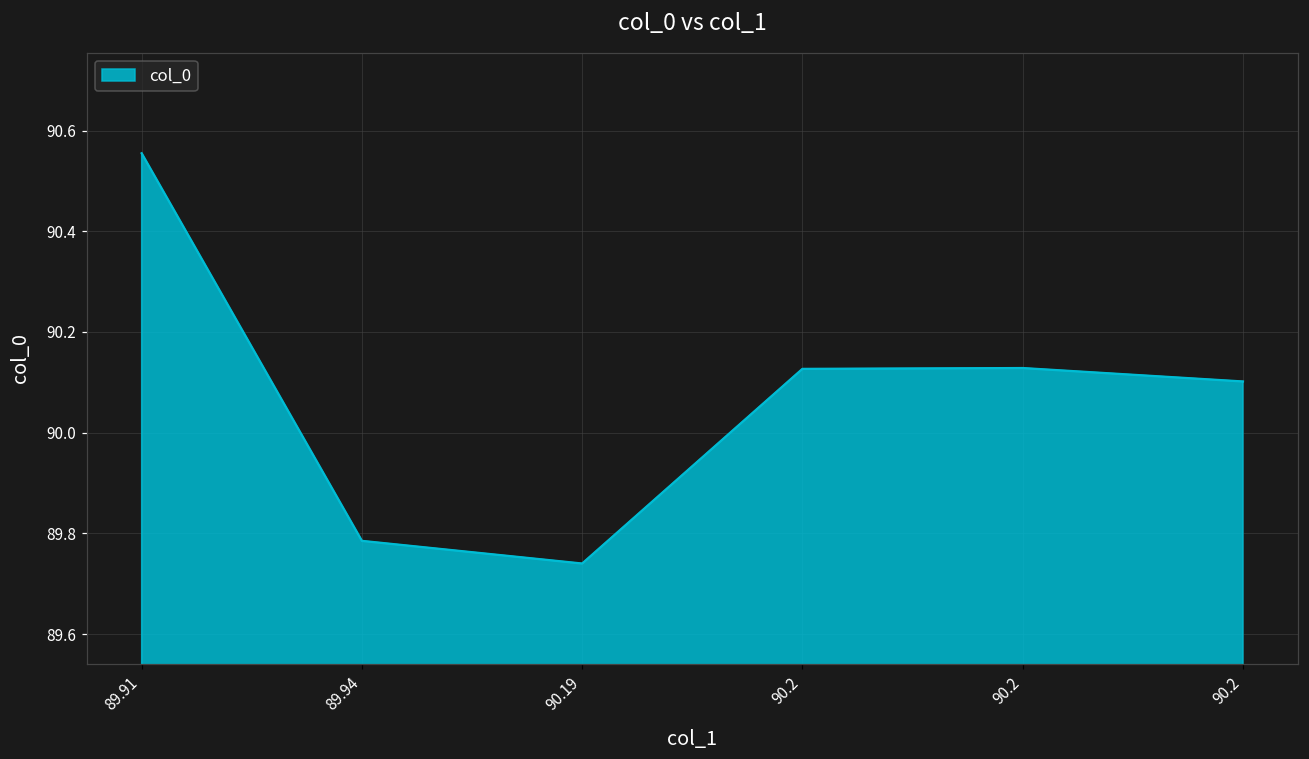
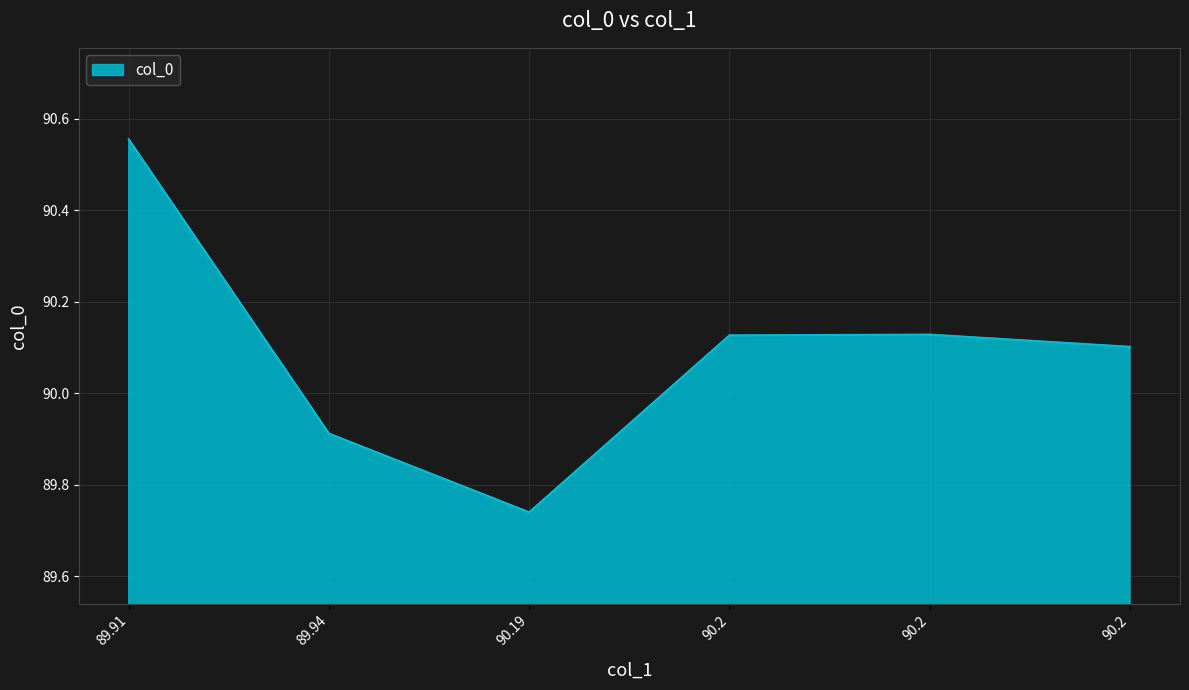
89.94: 89.79 -> 89.91
